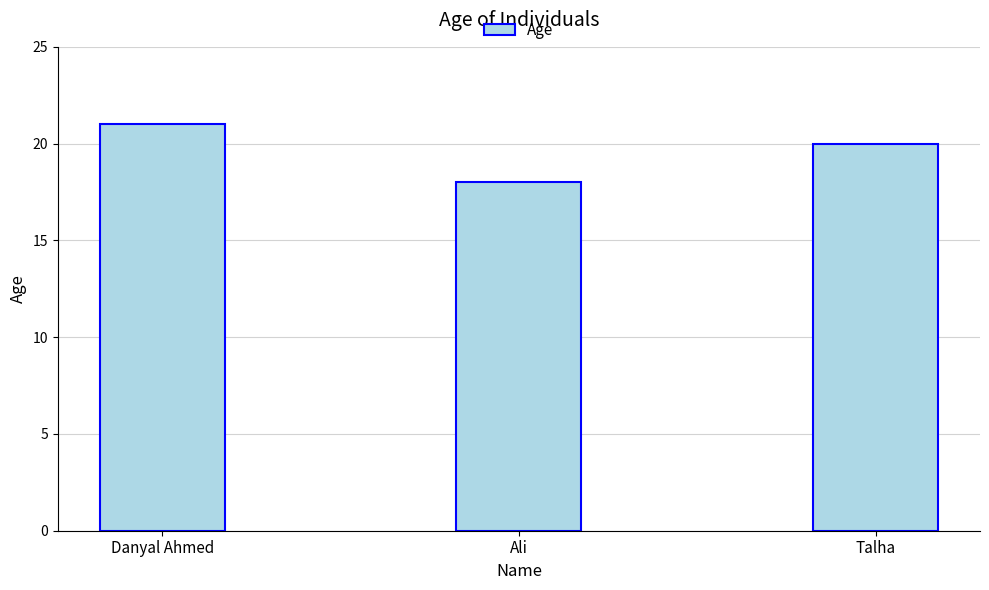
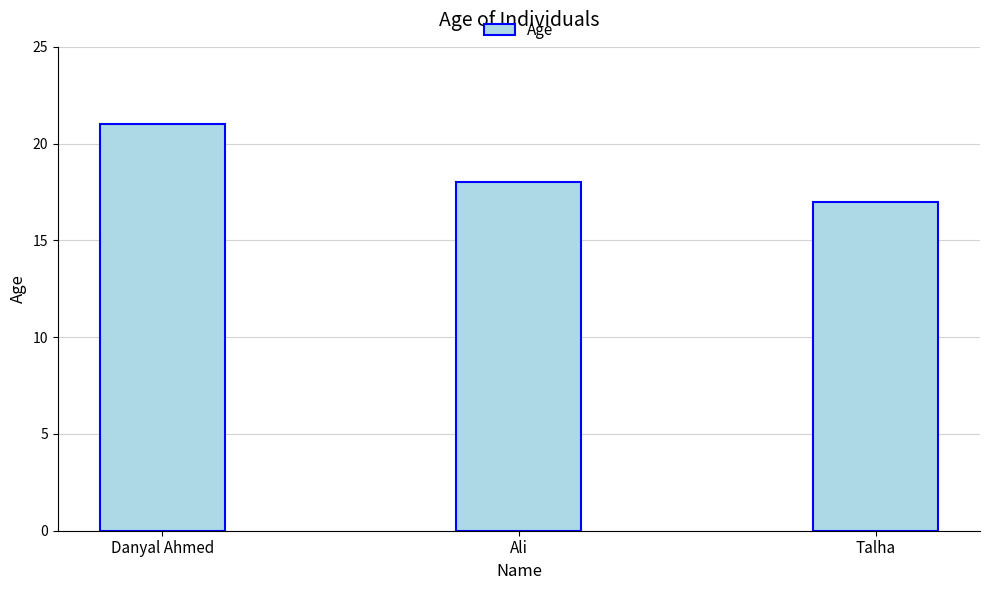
Talha: 20 -> 17
